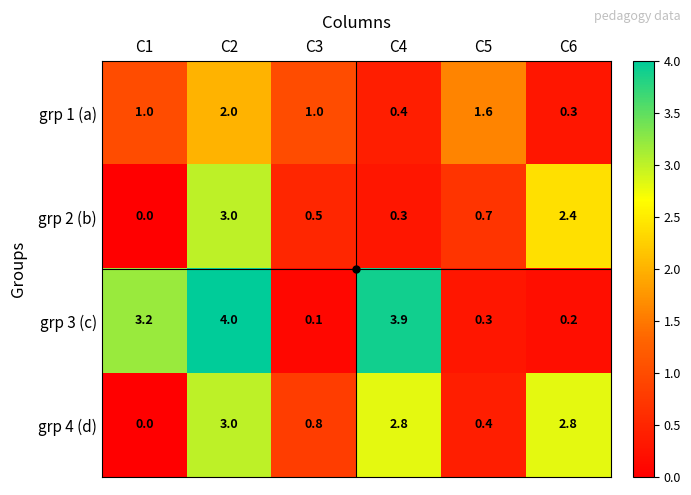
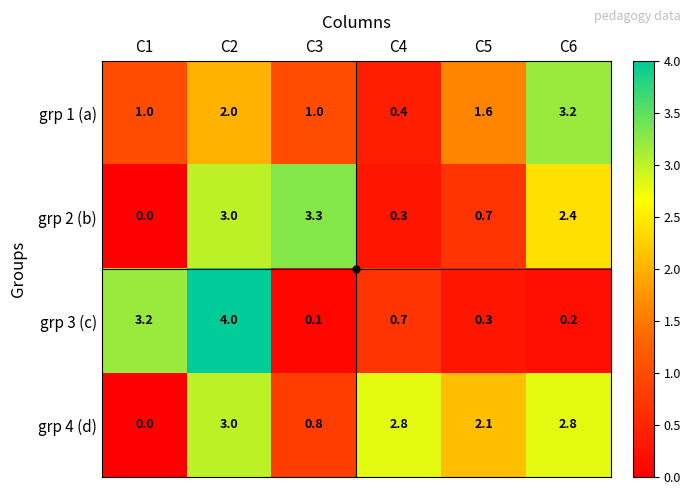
grp 1 (a), C6: 0.3 -> 3.2
grp 2 (b), C3: 0.5 -> 3.3
grp 3 (c), C4: 3.9 -> 0.7
grp 4 (d), C5: 0.4 -> 2.1
